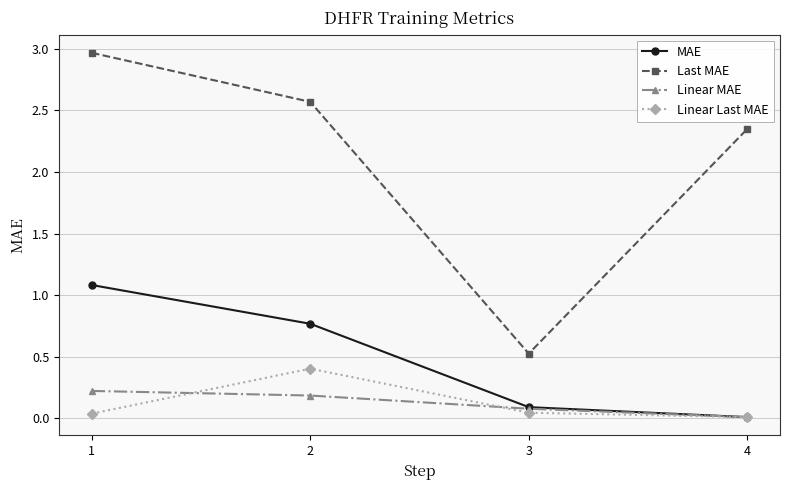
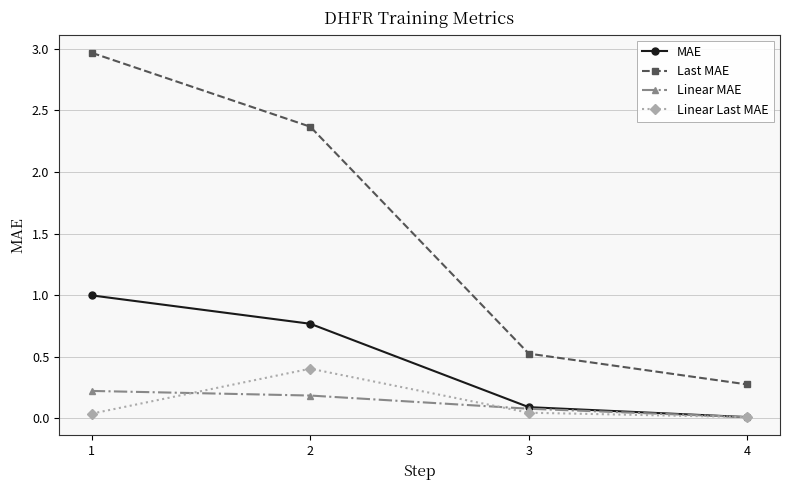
MAE, 1: 1.08 -> 1.00
Last MAE, 2: 2.57 -> 2.37
Last MAE, 4: 2.35 -> 0.27
